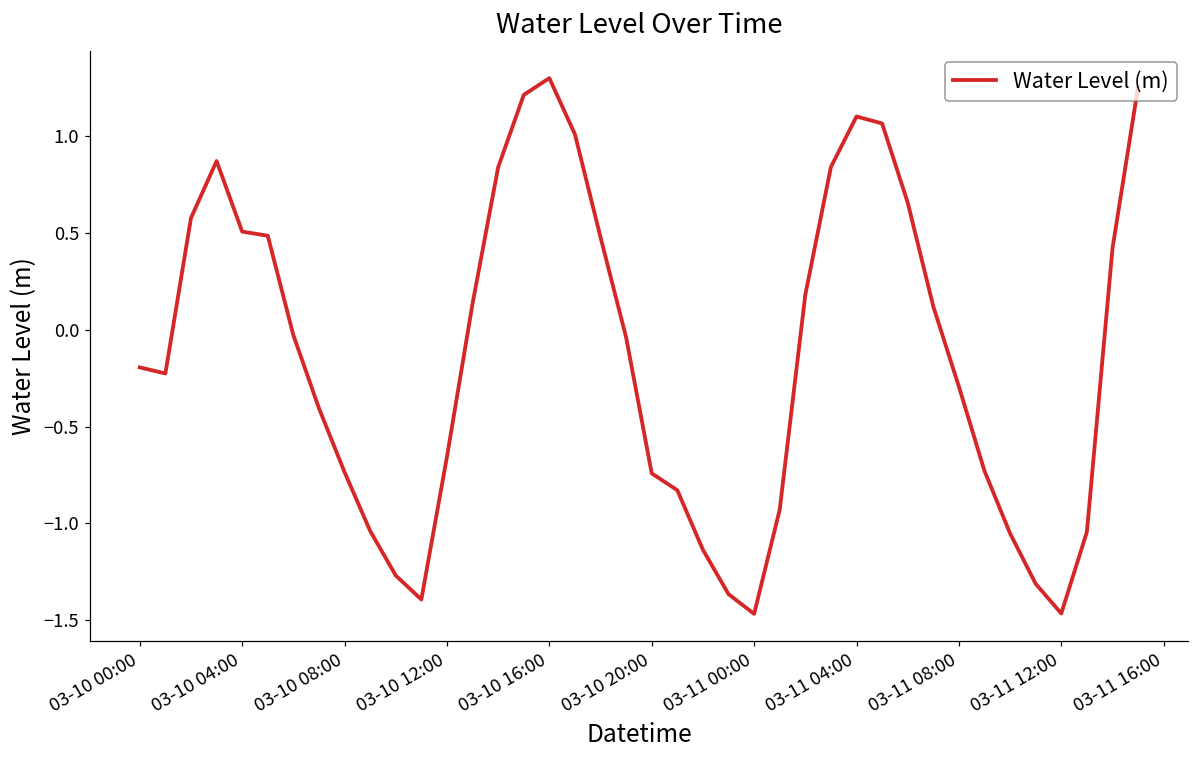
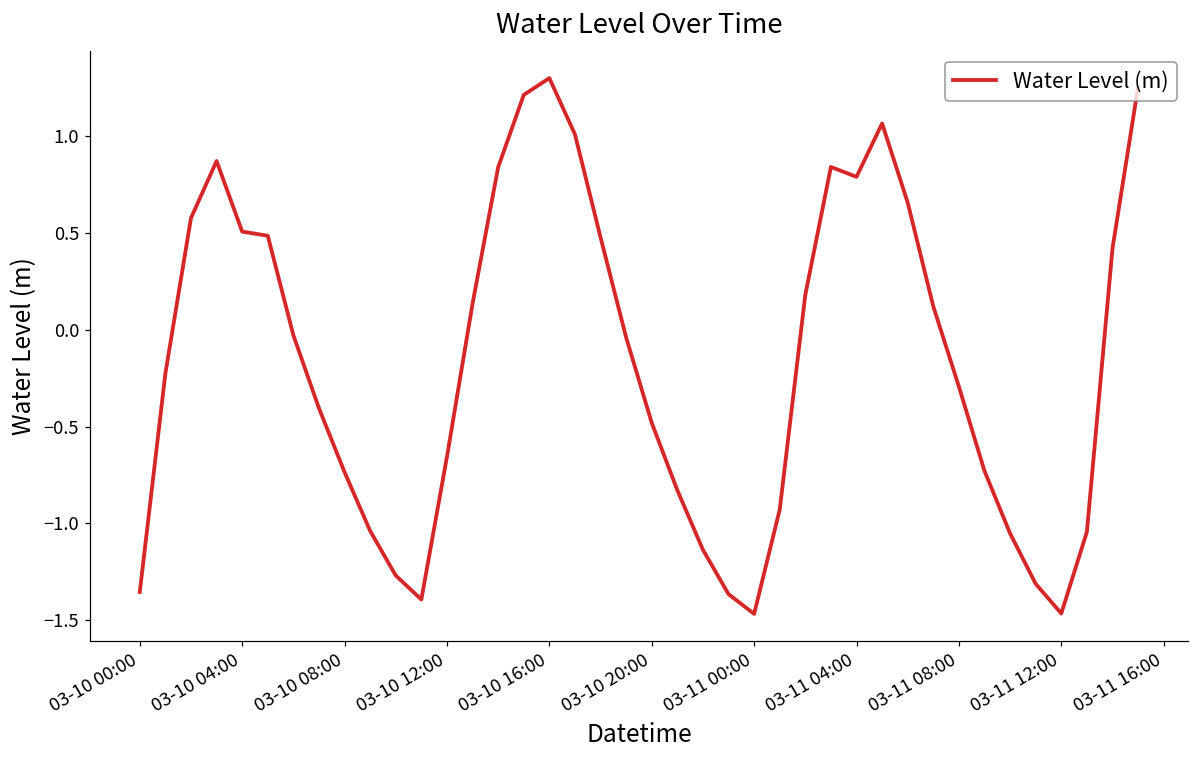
03-10 00:00: -0.19 -> -1.35
03-10 20:00: -0.74 -> -0.48
03-11 04:00: 1.10 -> 0.79
